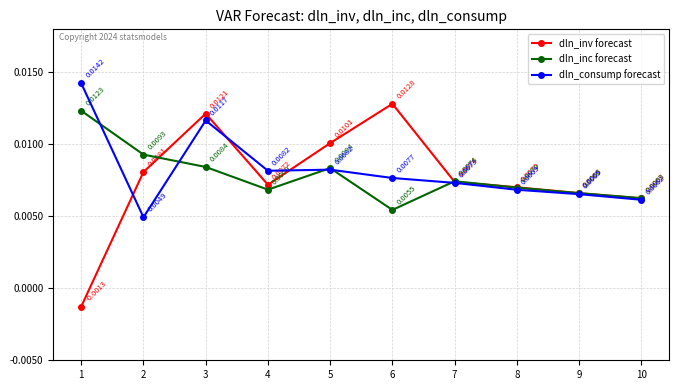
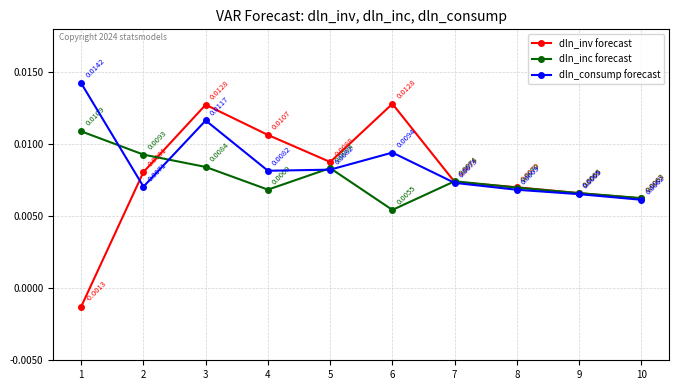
dln_inc forecast, 1: 0.0123 -> 0.0109
dln_consump forecast, 2: 0.0049 -> 0.0071
dln_inv forecast, 3: 0.0121 -> 0.0128
dln_inv forecast, 4: 0.0072 -> 0.0107
dln_inv forecast, 5: 0.0101 -> 0.0088
dln_consump forecast, 6: 0.0077 -> 0.0094
